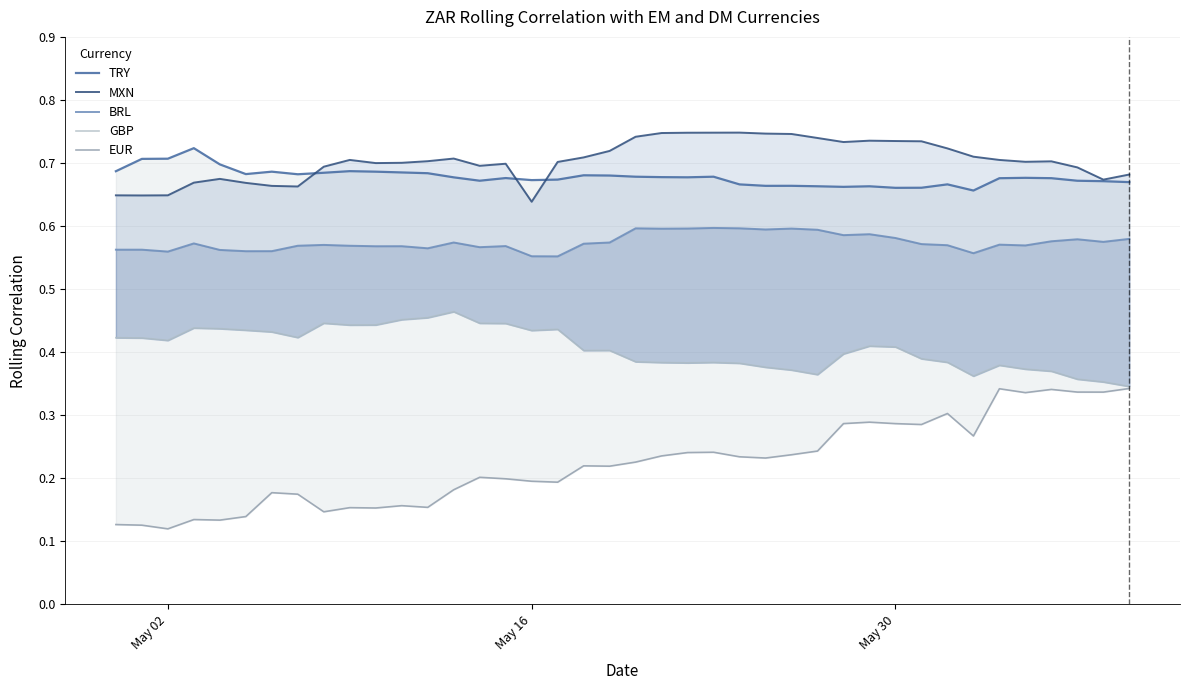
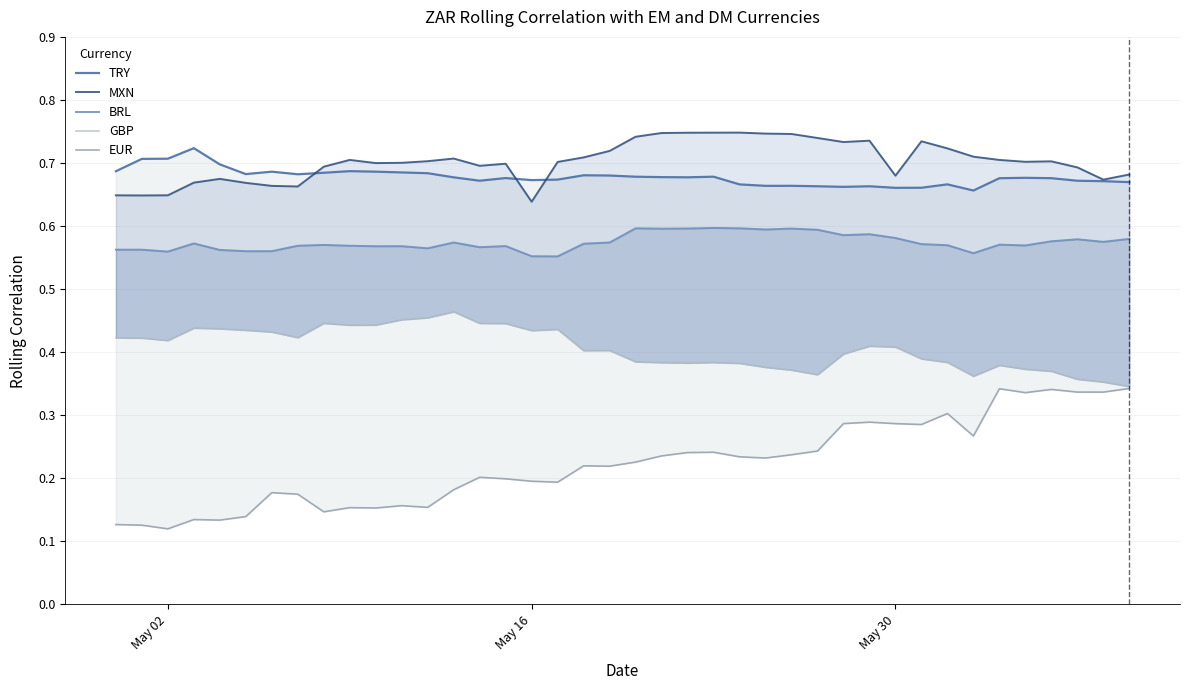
MXN, May 30: 0.73 -> 0.68
